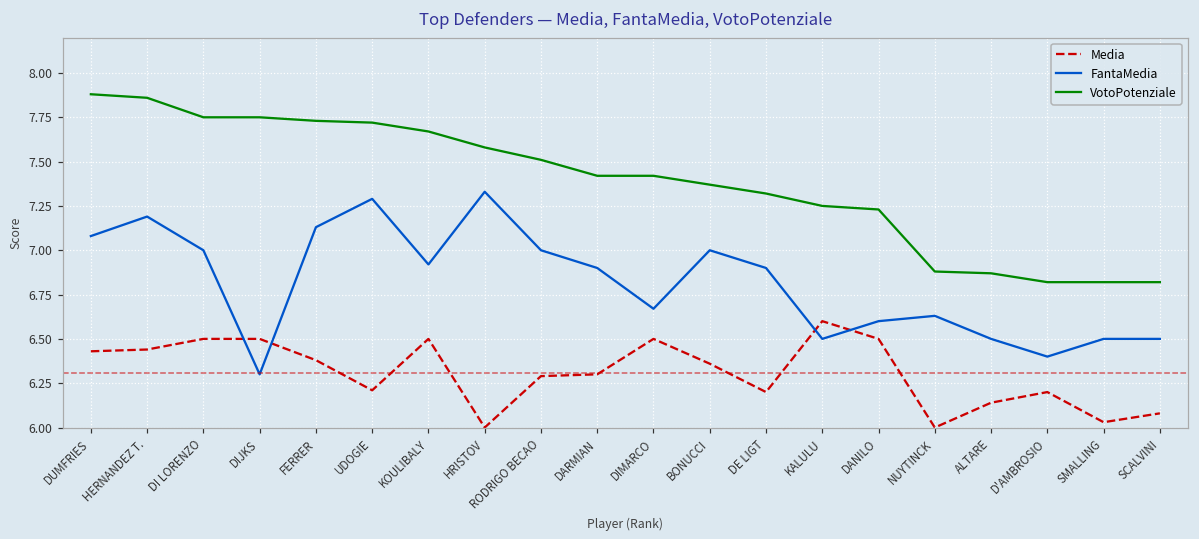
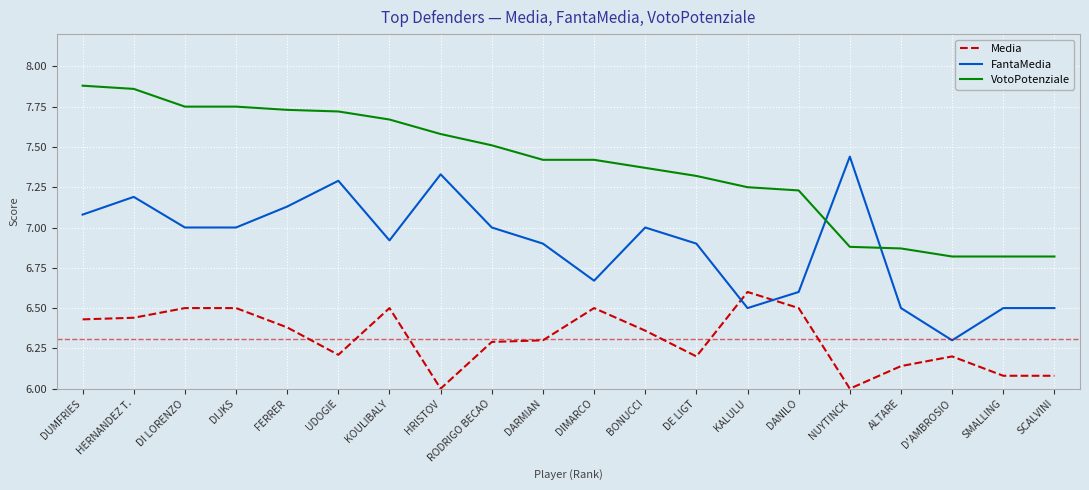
FantaMedia, DIJKS: 6.3 -> 7.0
FantaMedia, NUYTINCK: 6.63 -> 7.44
FantaMedia, D'AMBROSIO: 6.4 -> 6.3
Media, SMALLING: 6.03 -> 6.08
